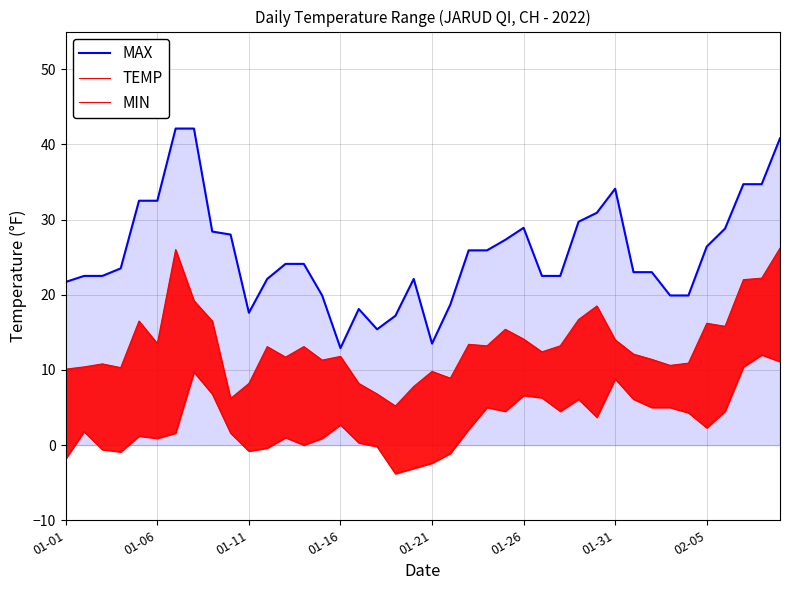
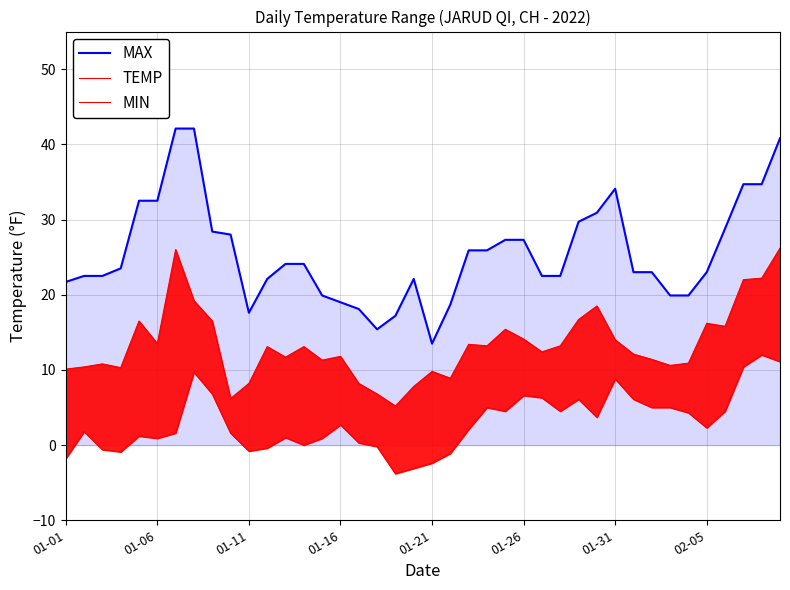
MAX, 01-16: 13 -> 19
MAX, 01-26: 29 -> 27
MAX, 02-05: 26 -> 23
